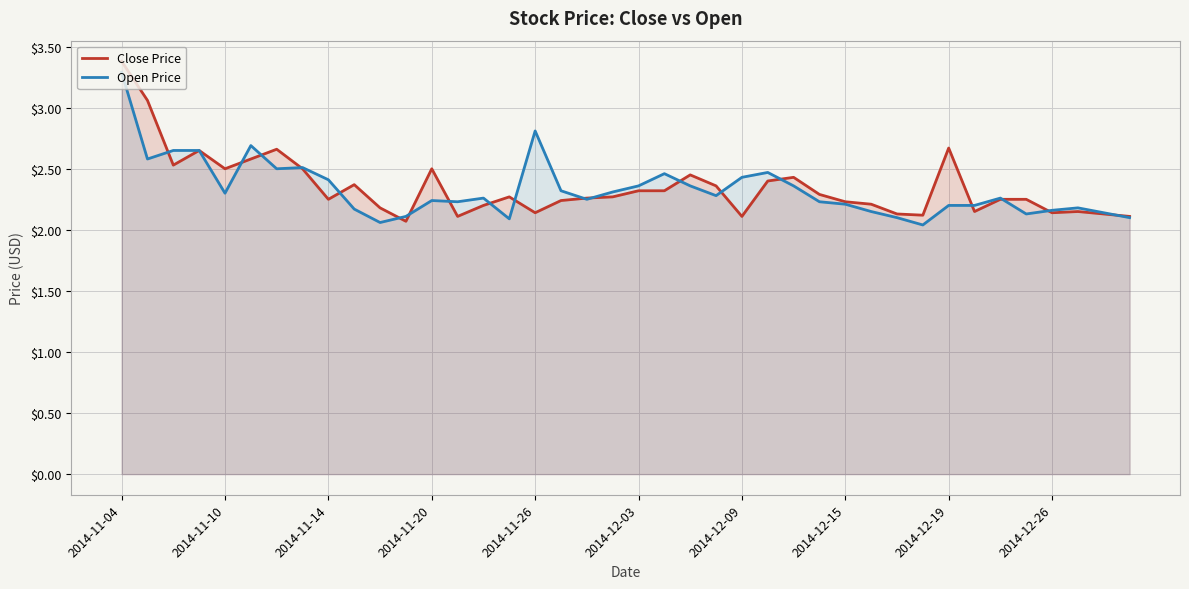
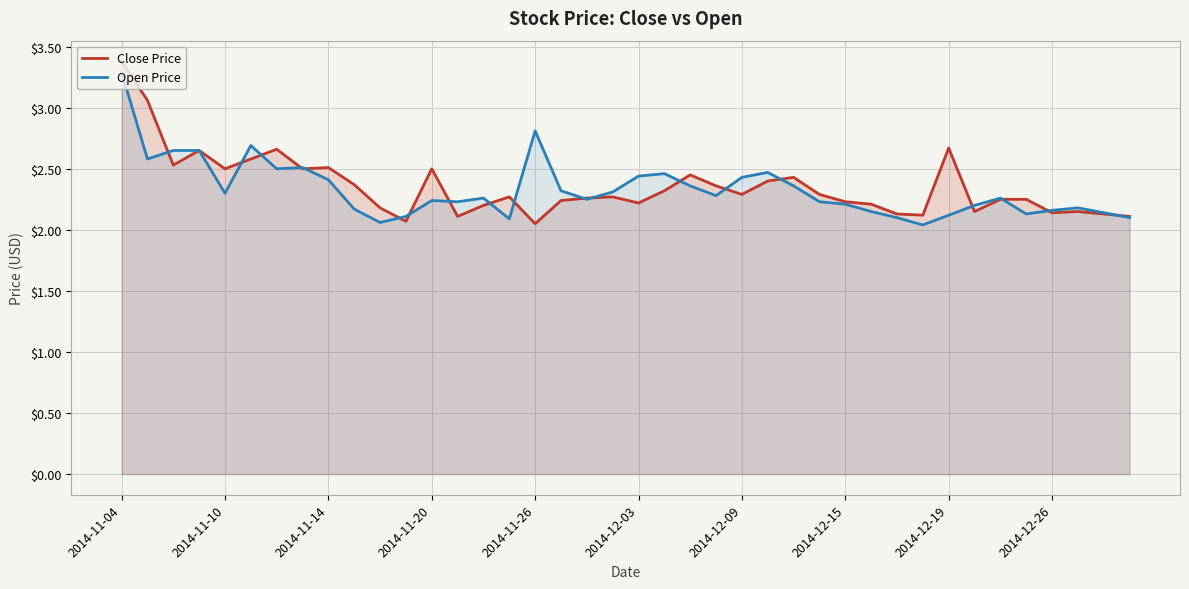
Close Price, 2014-11-14: $2.25 -> $2.51
Close Price, 2014-11-26: $2.14 -> $2.05
Close Price, 2014-12-03: $2.32 -> $2.22
Open Price, 2014-12-03: $2.36 -> $2.44
Close Price, 2014-12-09: $2.11 -> $2.29
Open Price, 2014-12-19: $2.20 -> $2.12
